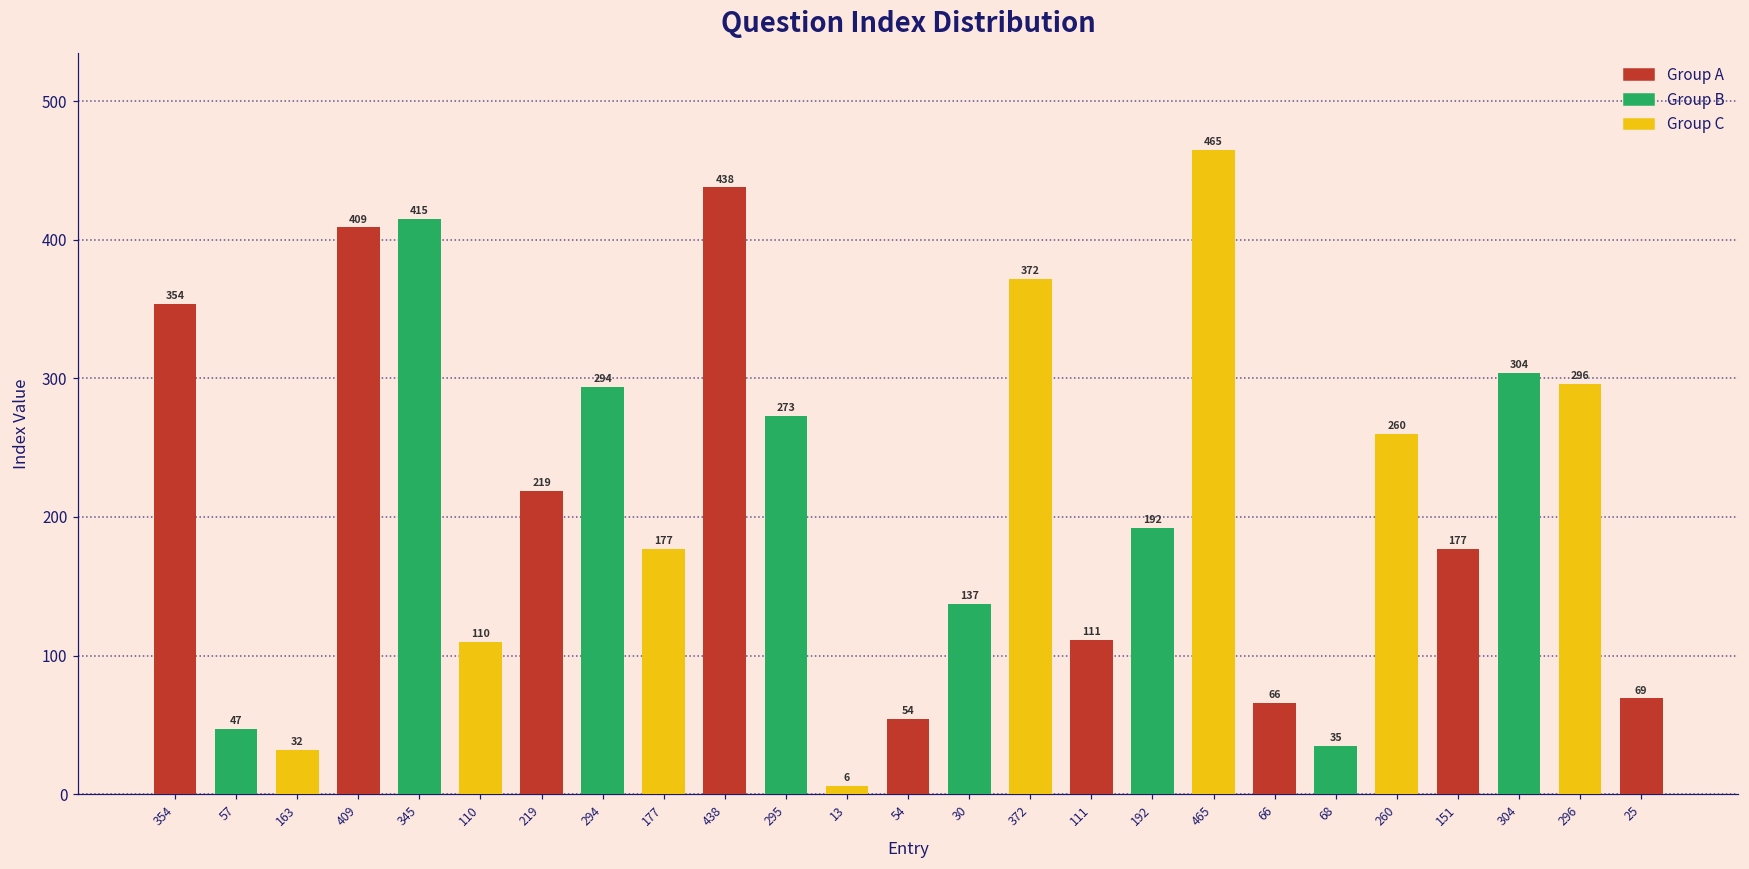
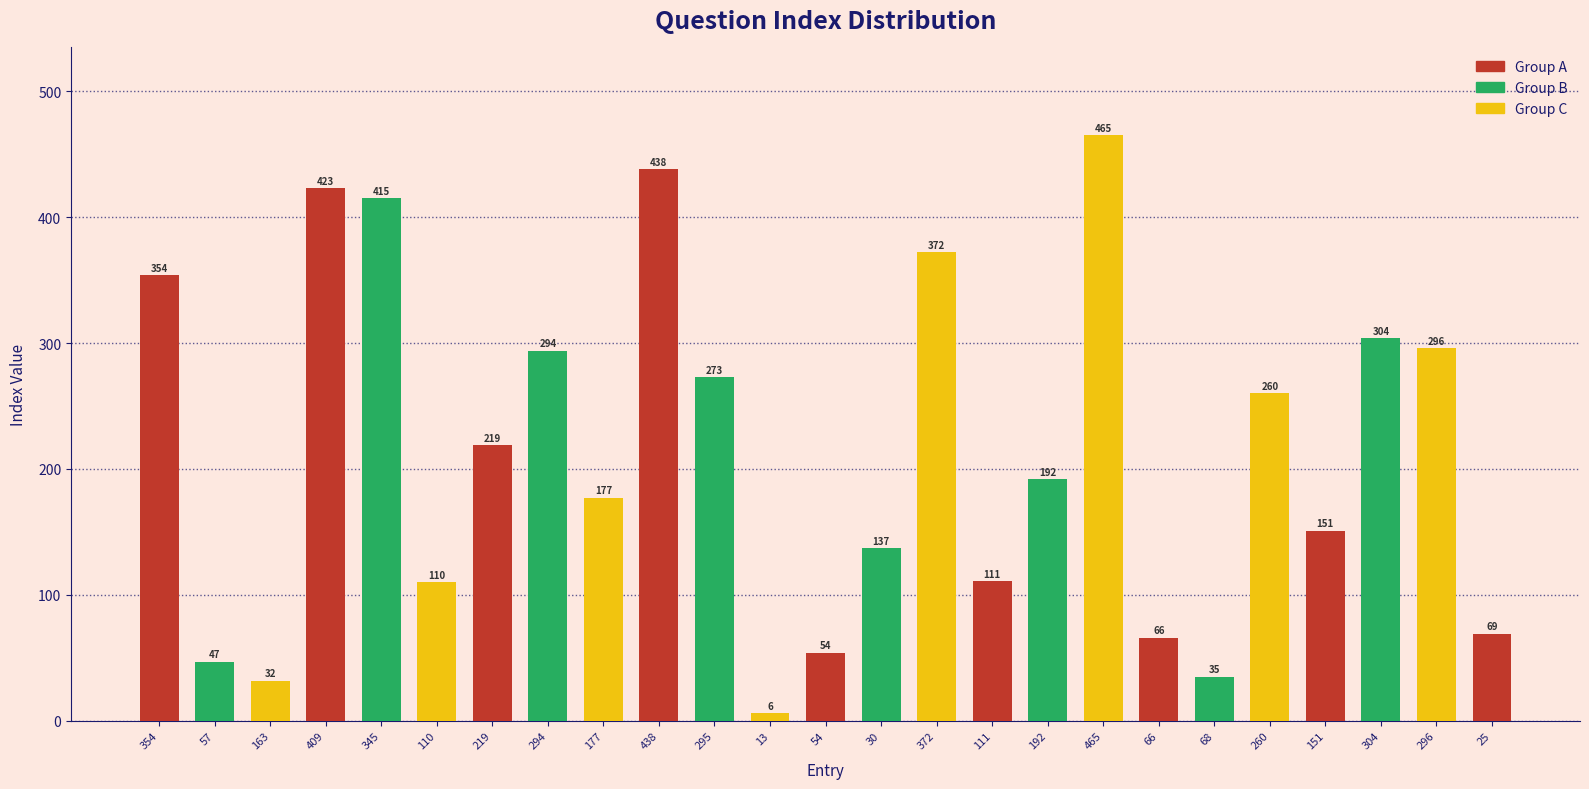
409: 409 -> 423
151: 177 -> 151
